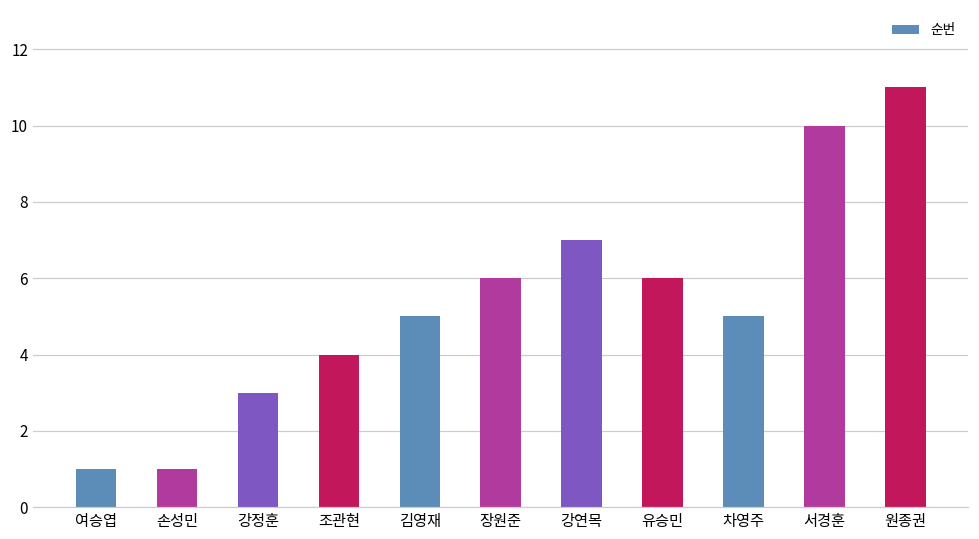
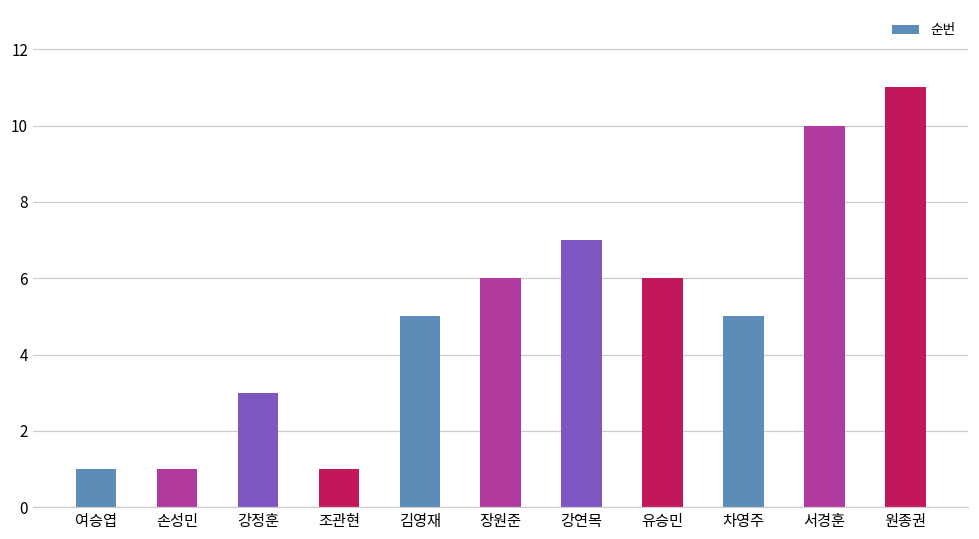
조관현: 4 -> 1
